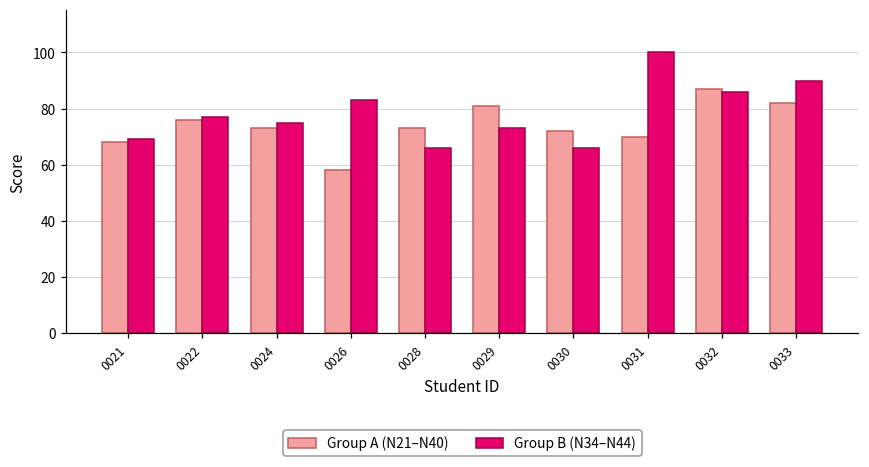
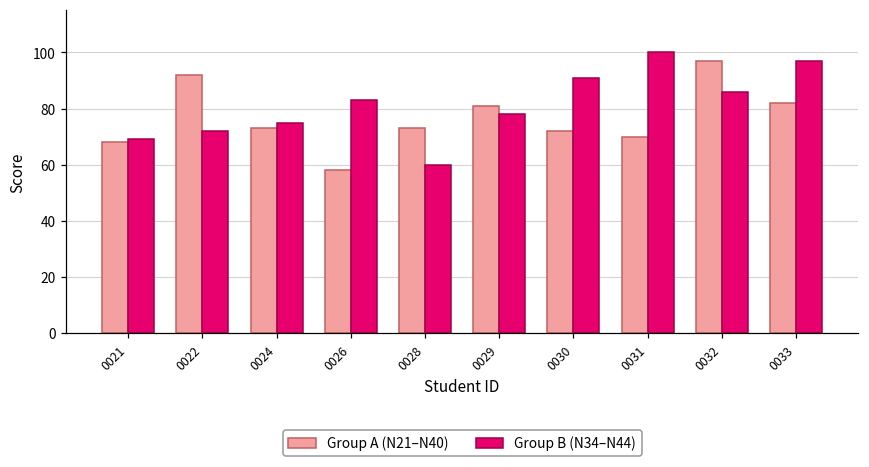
Group A (N21–N40), 0022: 76 -> 92
Group B (N34–N44), 0022: 77 -> 72
Group B (N34–N44), 0028: 66 -> 60
Group B (N34–N44), 0029: 73 -> 78
Group B (N34–N44), 0030: 66 -> 91
Group A (N21–N40), 0032: 87 -> 97
Group B (N34–N44), 0033: 90 -> 97
